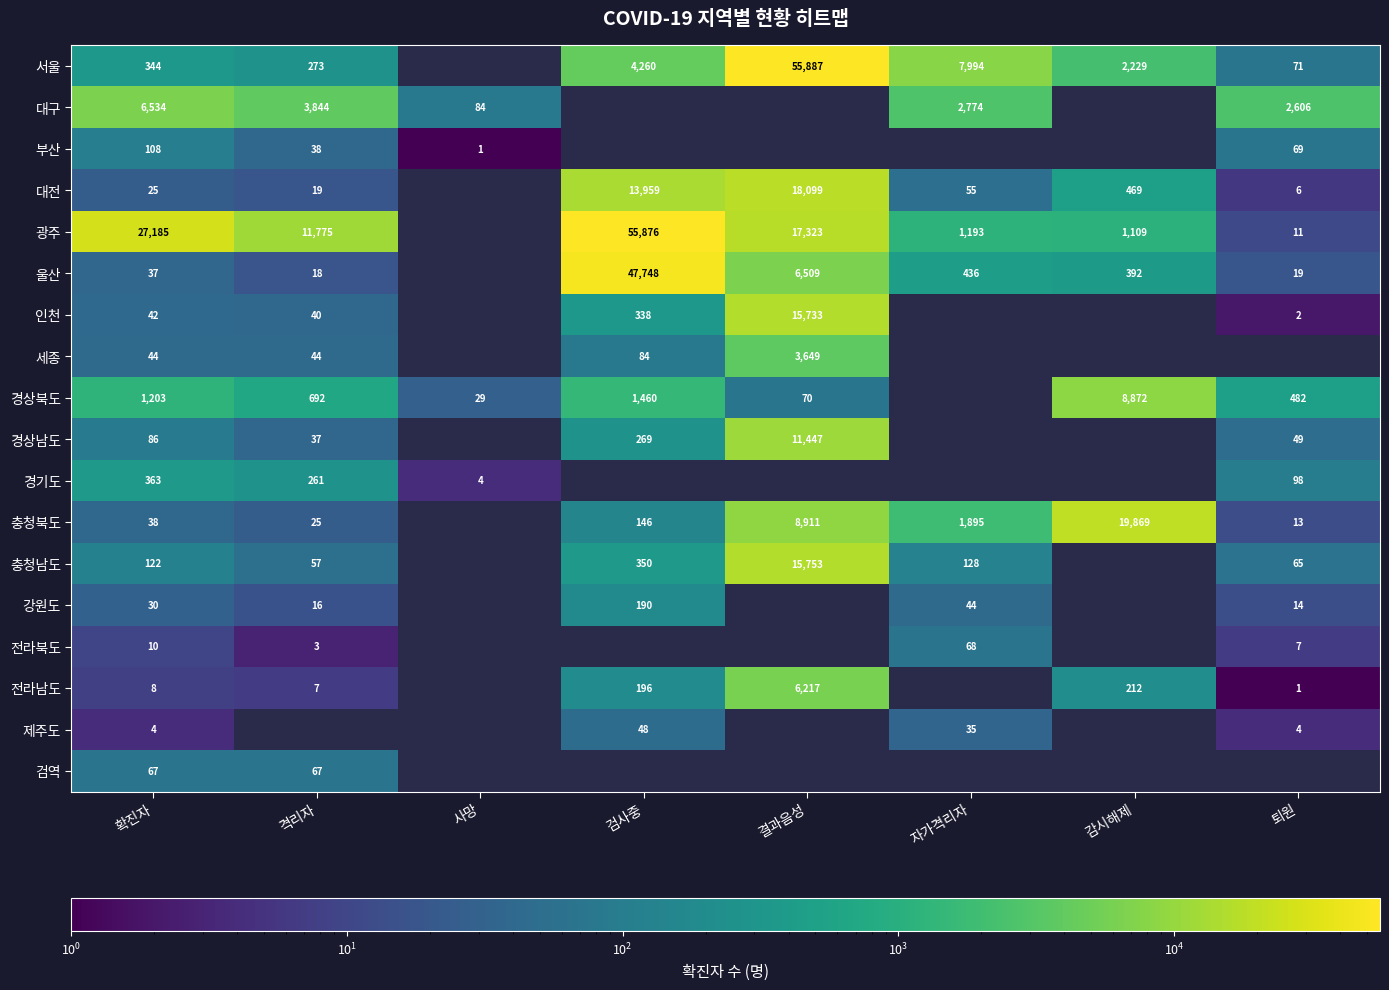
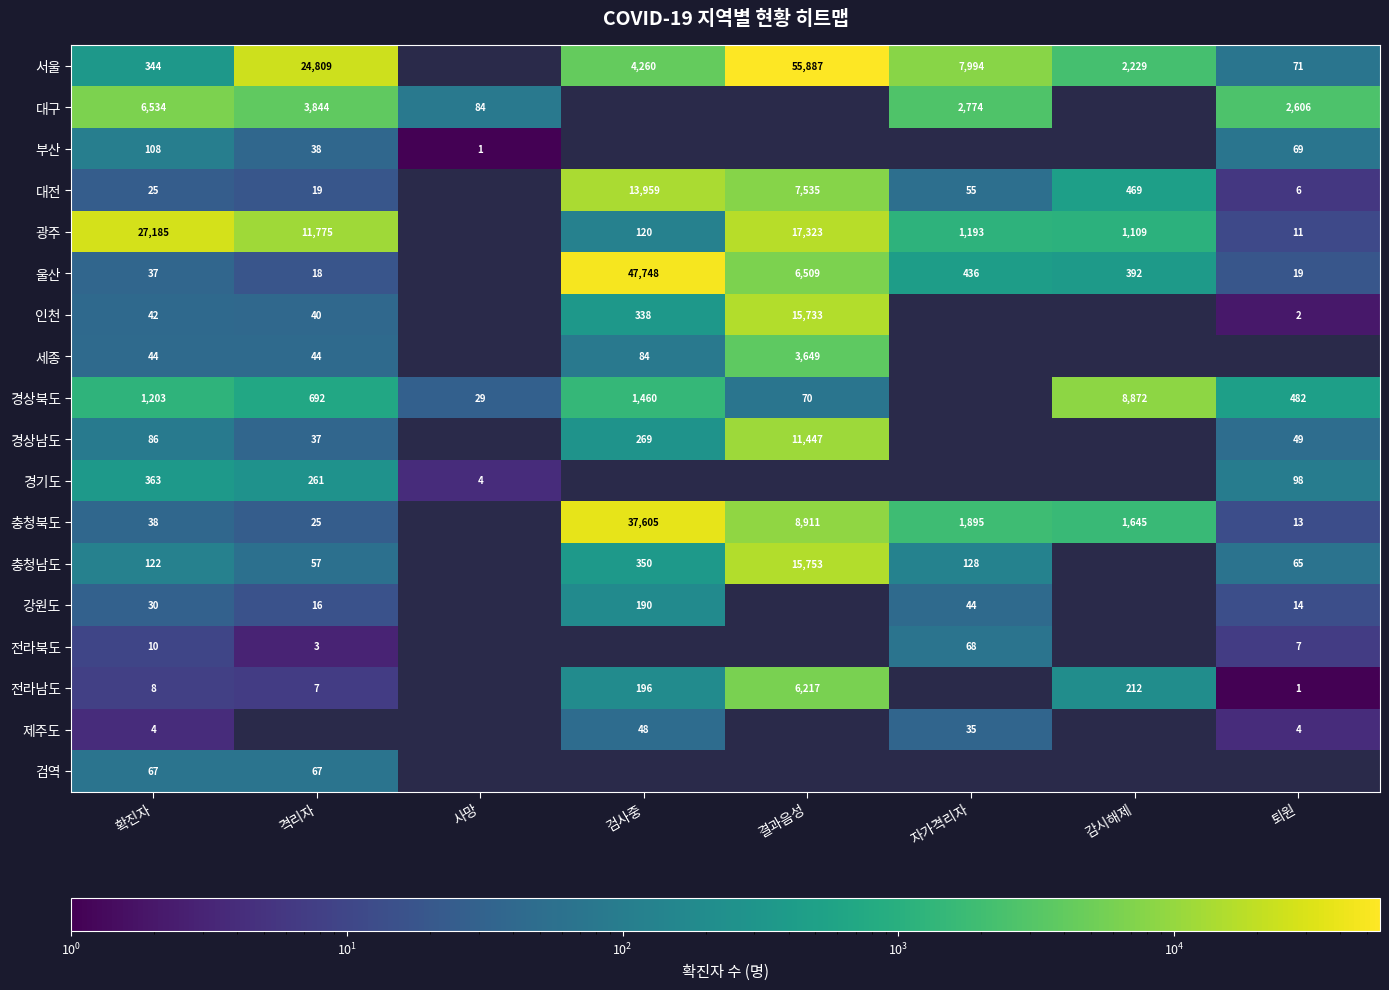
서울, 격리자: 273 -> 24,809
대전, 결과음성: 18,099 -> 7,535
광주, 검사중: 55,876 -> 120
충청북도, 검사중: 146 -> 37,605
충청북도, 감시해제: 19,869 -> 1,645
